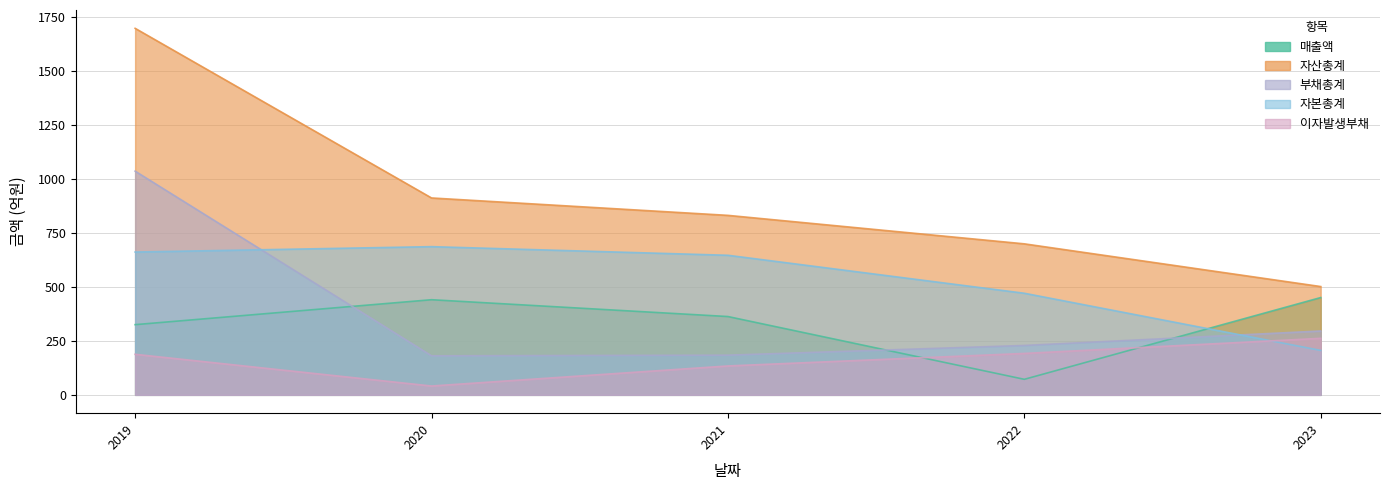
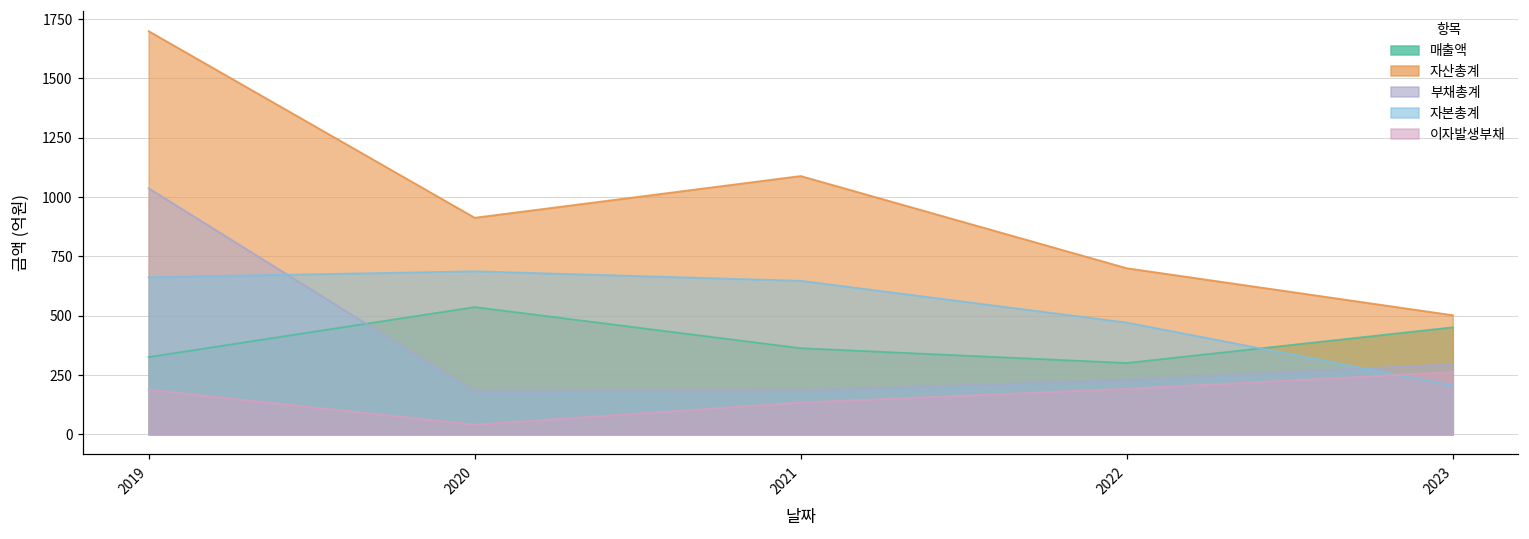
매출액, 2020: 440 -> 540
자산총계, 2021: 830 -> 1090
매출액, 2022: 70 -> 300
